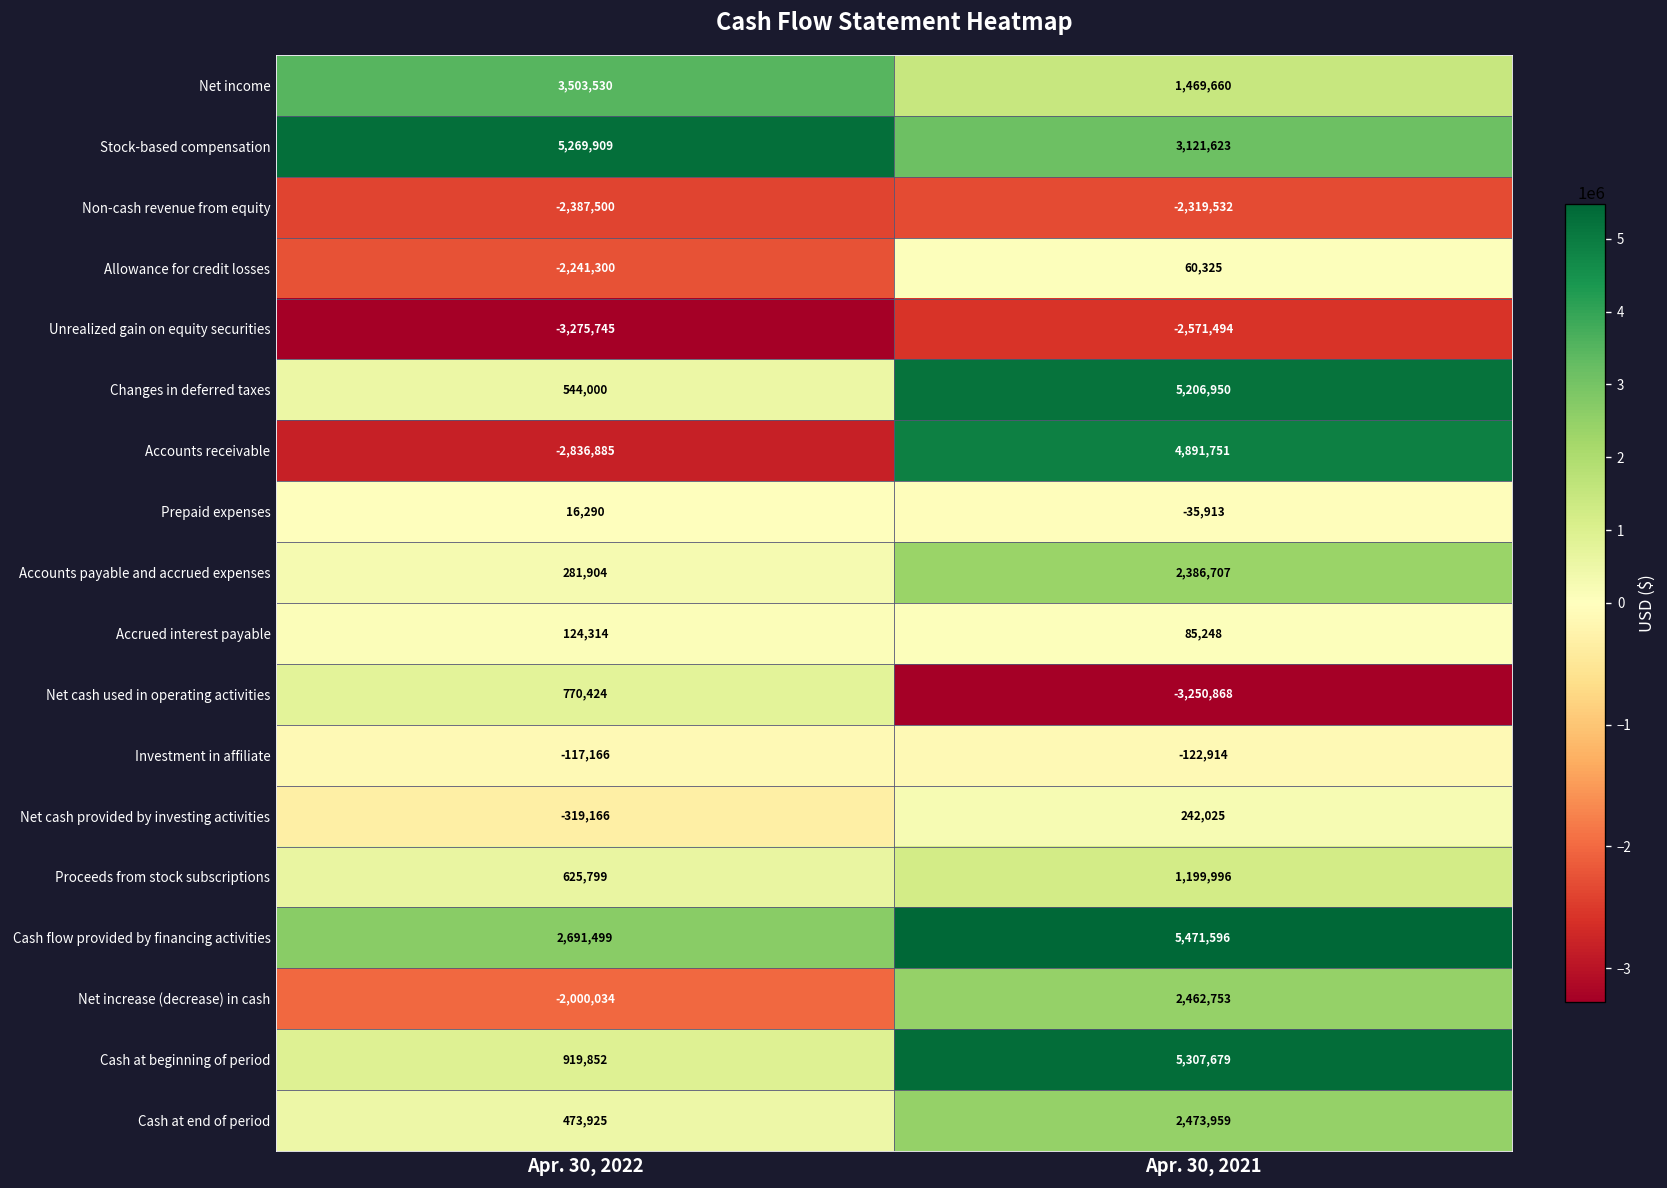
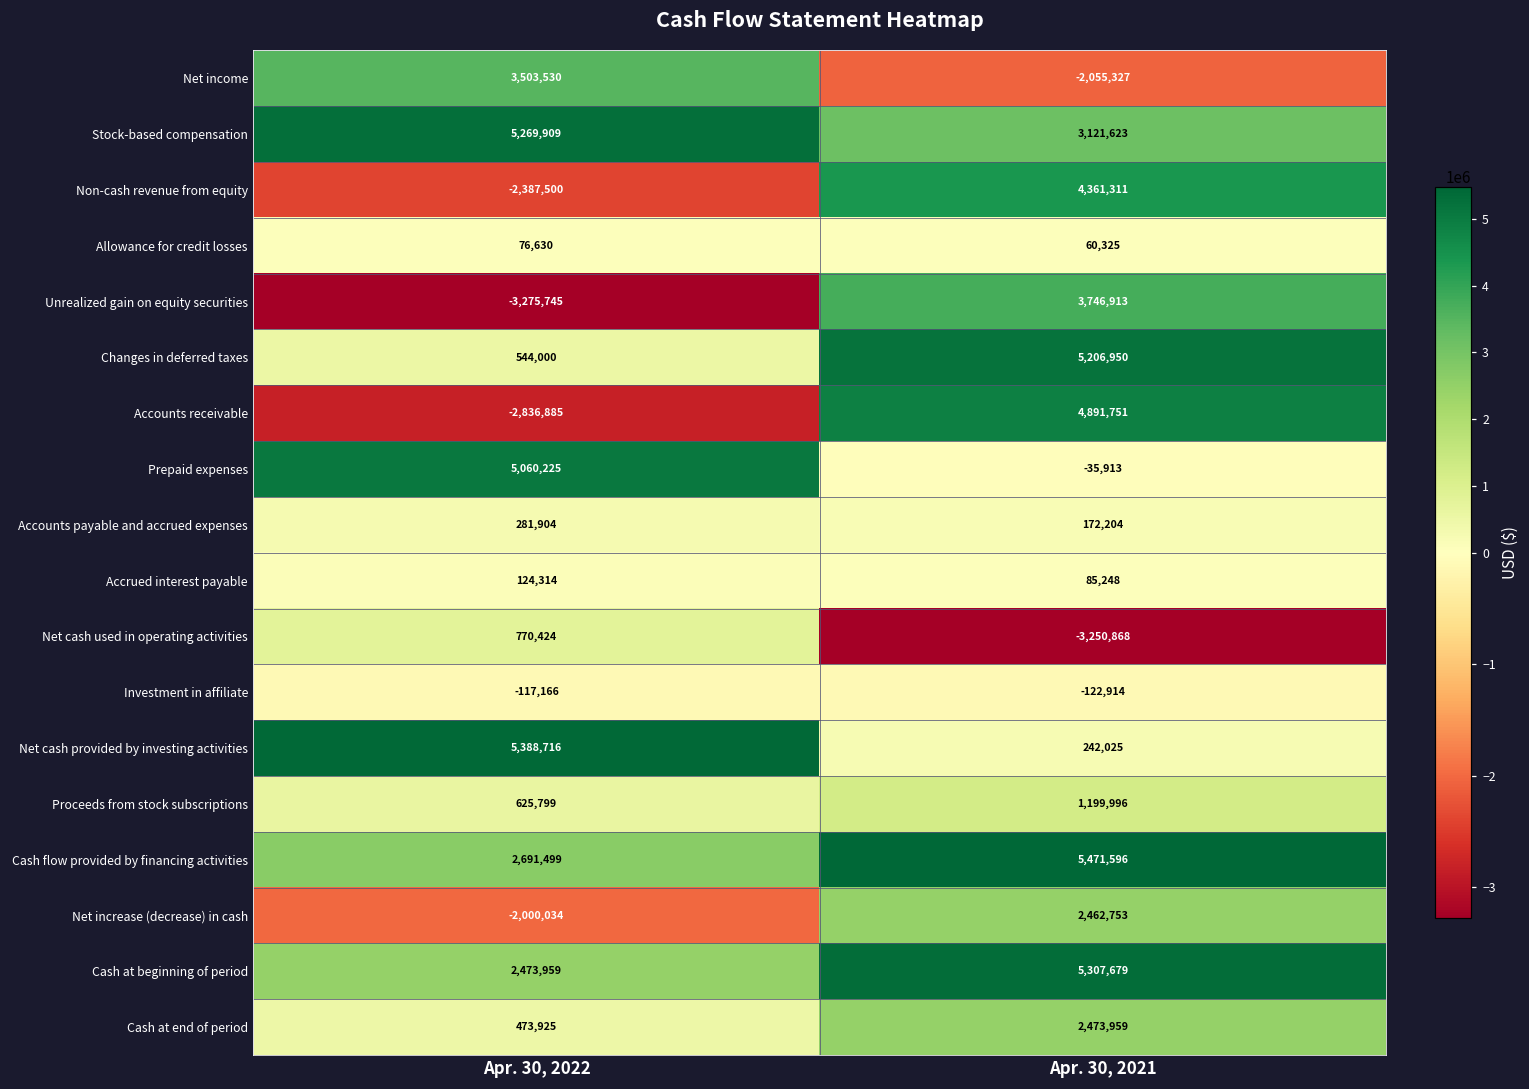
Net income, Apr. 30, 2021: 1,469,660 -> -2,055,327
Non-cash revenue from equity, Apr. 30, 2021: -2,319,532 -> 4,361,311
Allowance for credit losses, Apr. 30, 2022: -2,241,300 -> 76,630
Unrealized gain on equity securities, Apr. 30, 2021: -2,571,494 -> 3,746,913
Prepaid expenses, Apr. 30, 2022: 16,290 -> 5,060,225
Accounts payable and accrued expenses, Apr. 30, 2021: 2,386,707 -> 172,204
Net cash provided by investing activities, Apr. 30, 2022: -319,166 -> 5,388,716
Cash at beginning of period, Apr. 30, 2022: 919,852 -> 2,473,959
